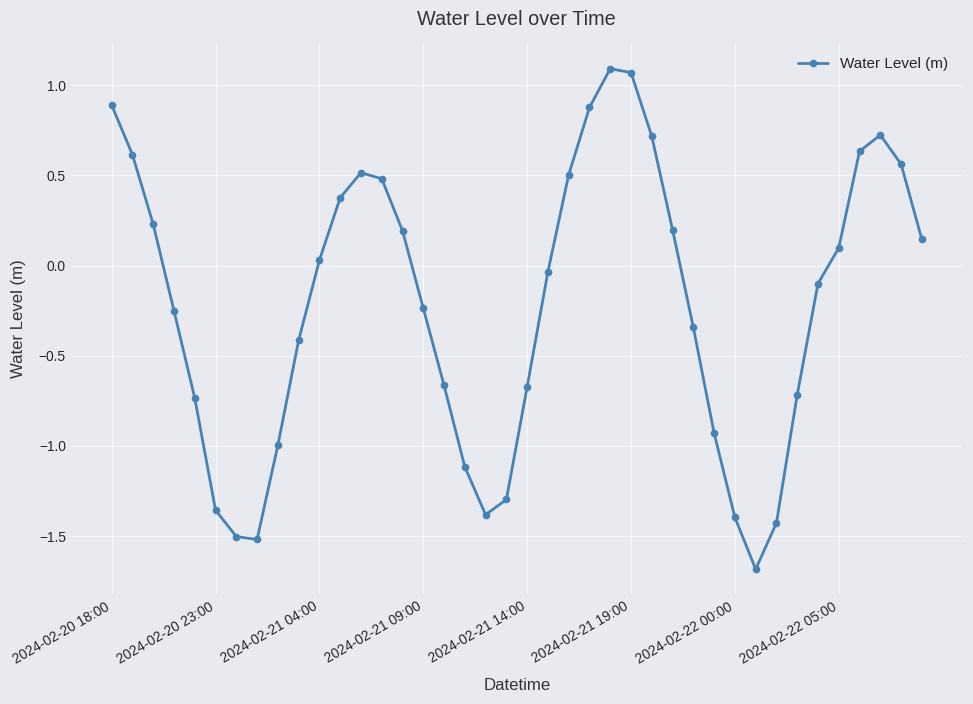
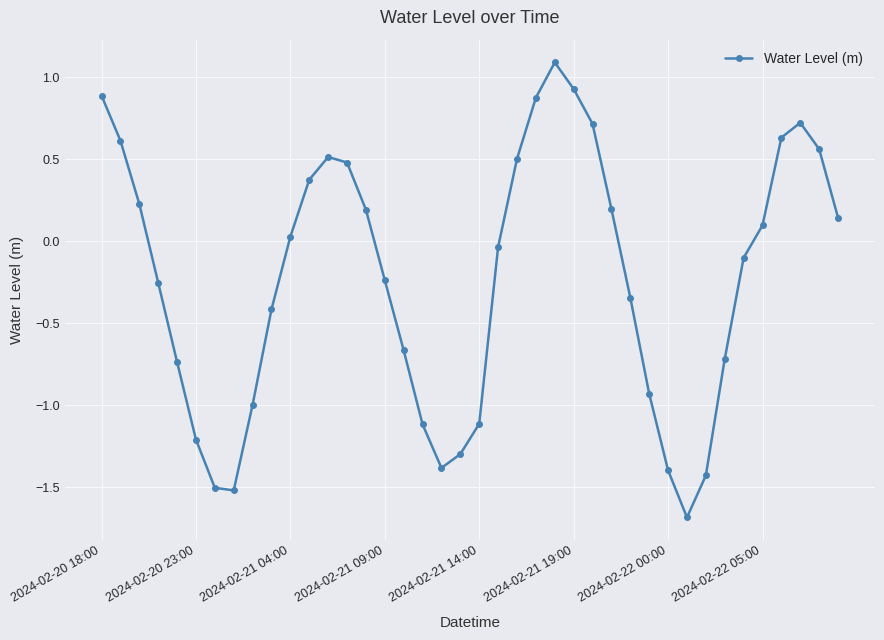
2024-02-20 23:00: -1.36 -> -1.21
2024-02-21 14:00: -0.67 -> -1.11
2024-02-21 19:00: 1.07 -> 0.93
